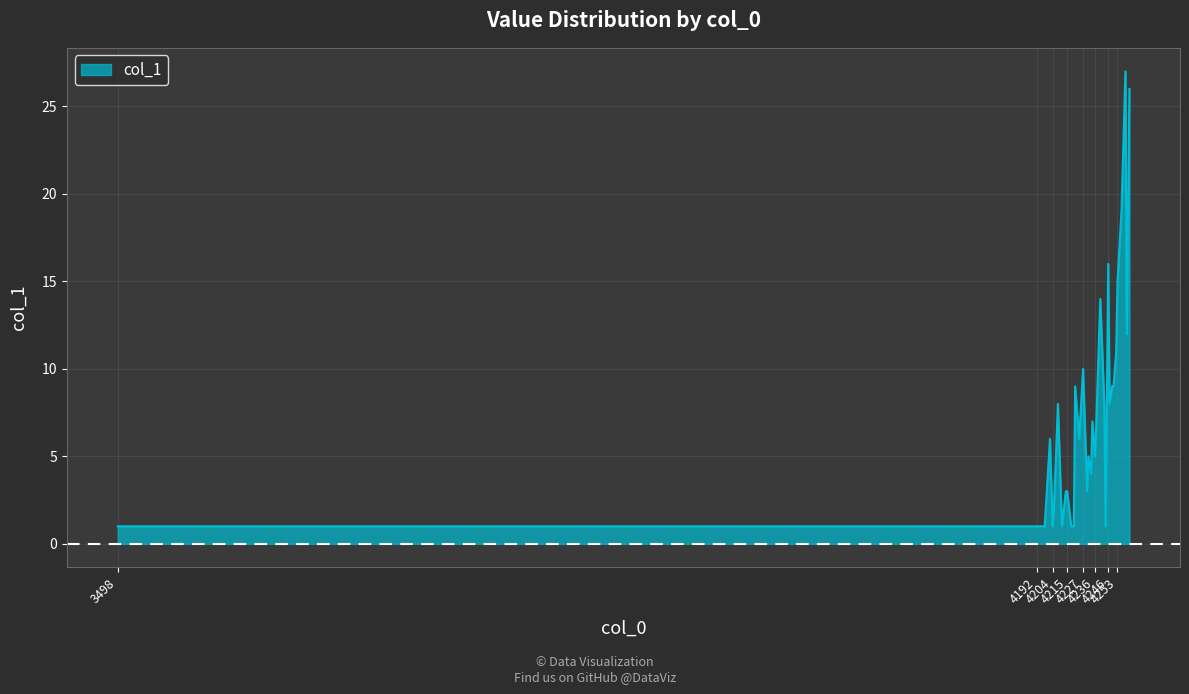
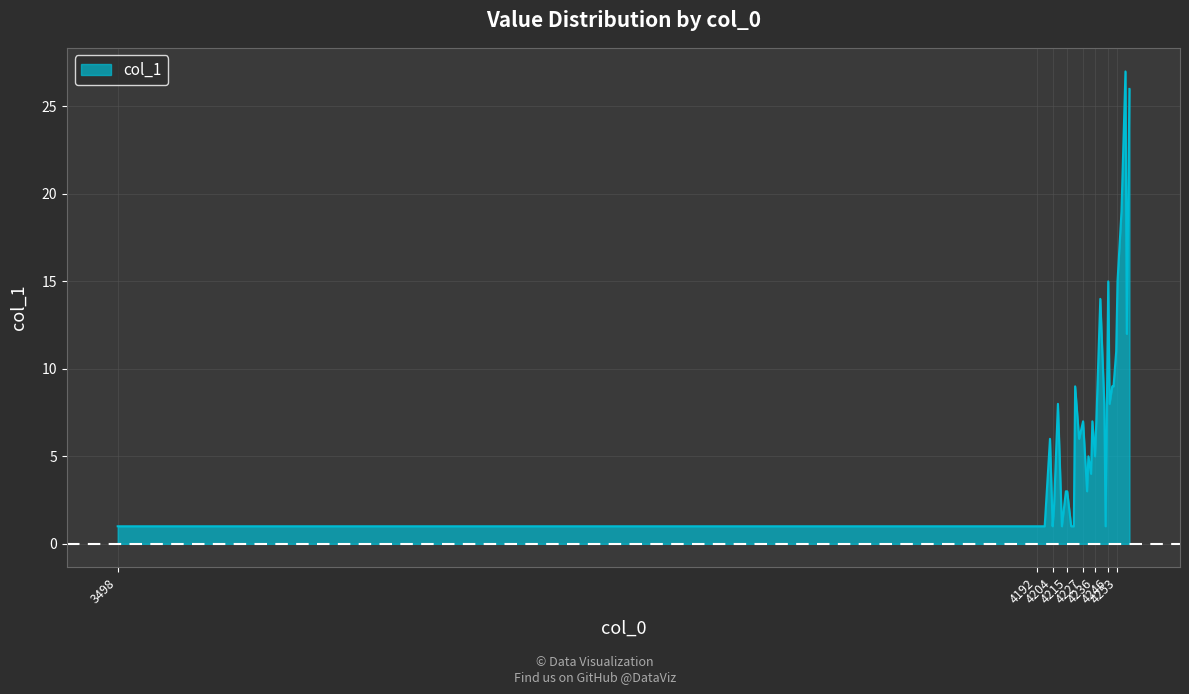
4227: 10 -> 7
4246: 16 -> 15
